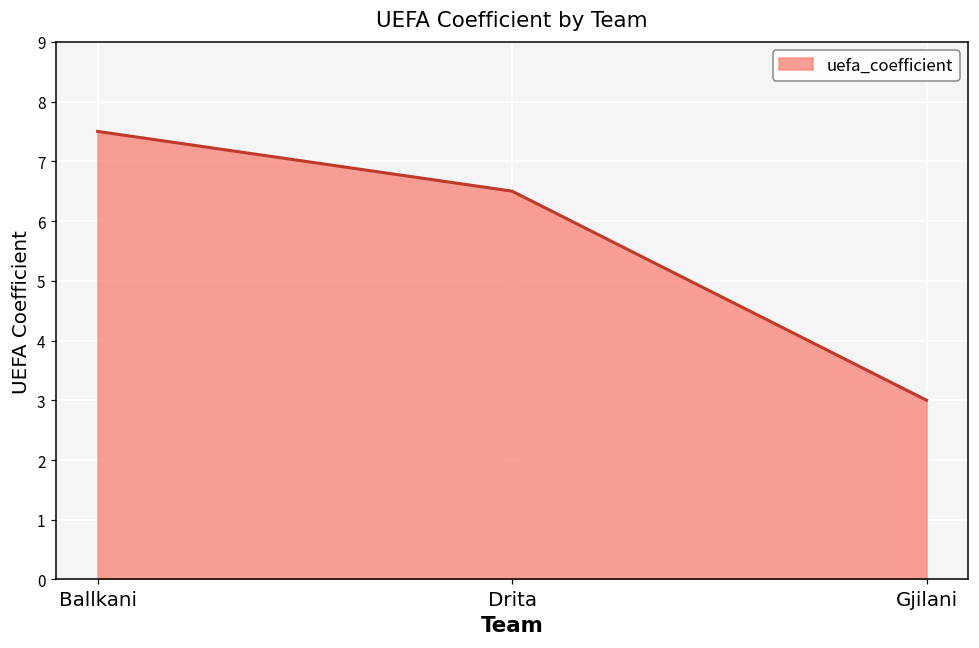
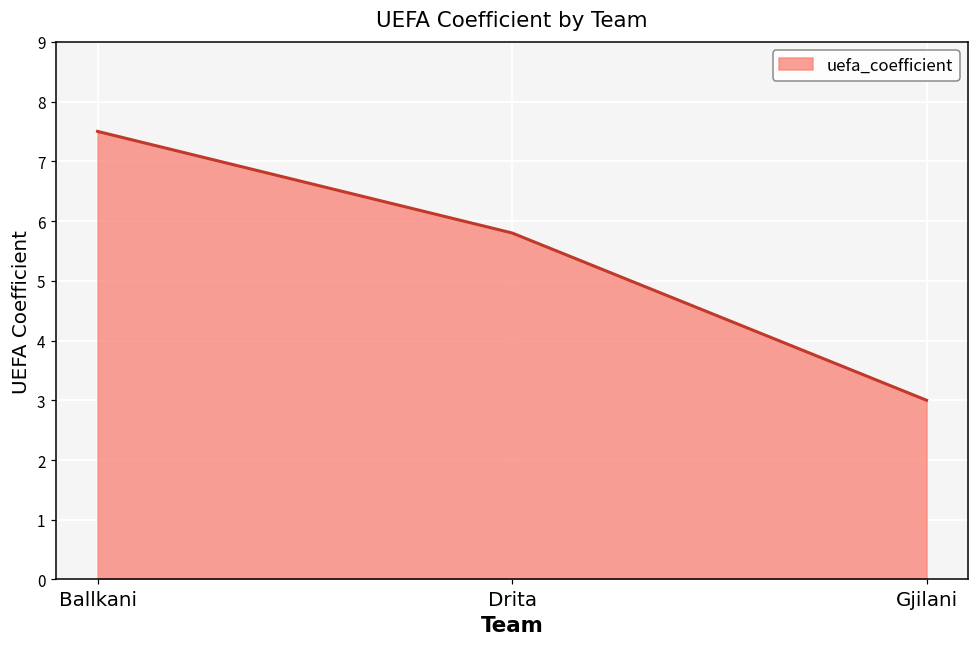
Drita: 6.5 -> 5.8
